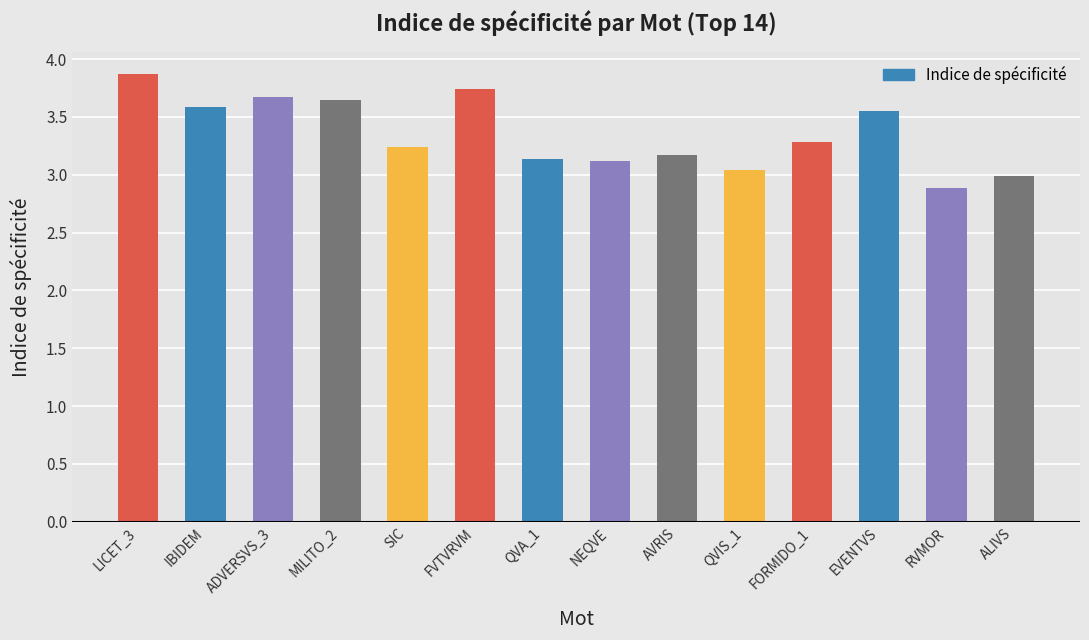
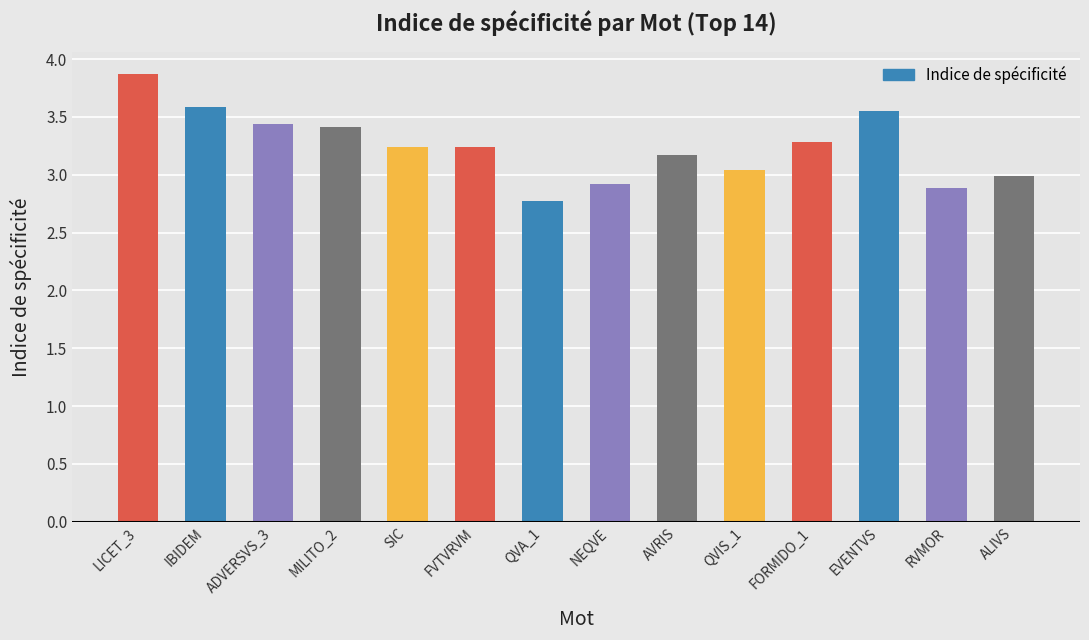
ADVERSVS_3: 3.67 -> 3.44
MILITO_2: 3.65 -> 3.41
FVTVRVM: 3.74 -> 3.24
QVA_1: 3.14 -> 2.77
NEQVE: 3.12 -> 2.92
